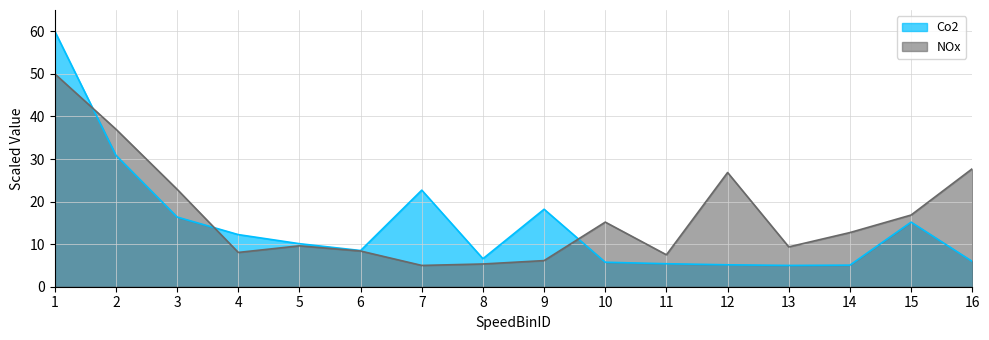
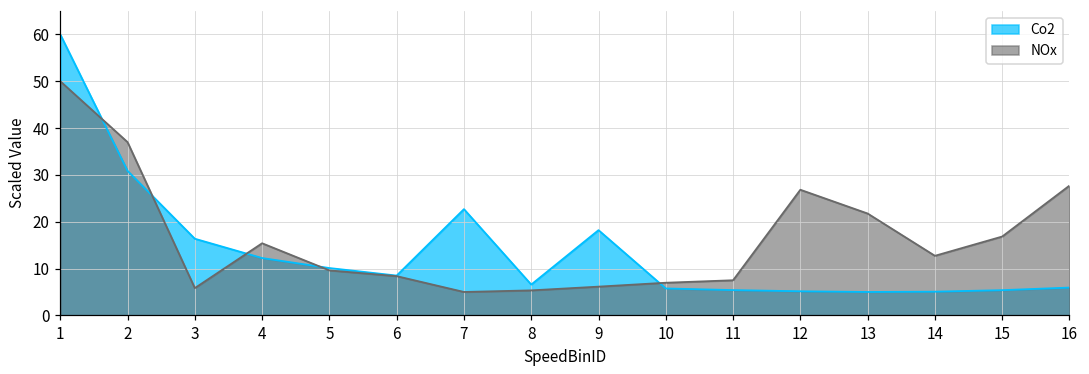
NOx, 3: 23 -> 6
NOx, 4: 8 -> 15
NOx, 10: 15 -> 7
NOx, 13: 9 -> 22
Co2, 15: 15 -> 5
